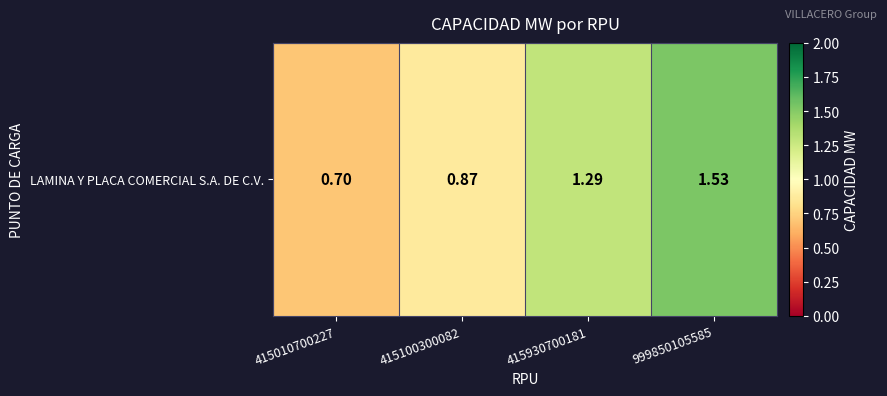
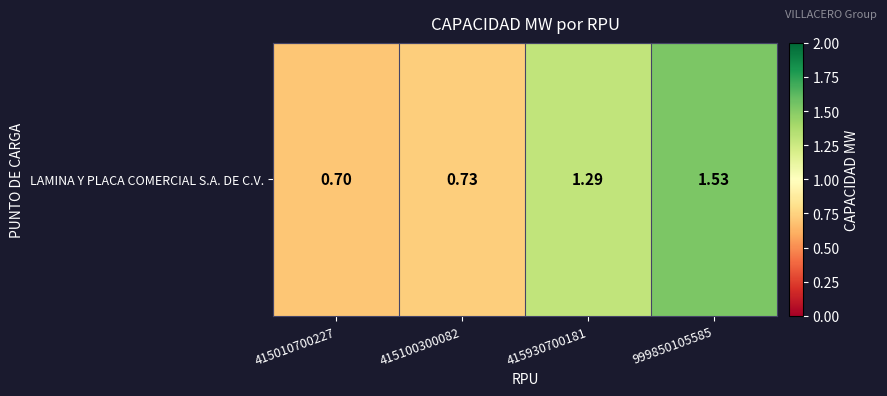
LAMINA Y PLACA COMERCIAL S.A. DE C.V., 415100300082: 0.87 -> 0.73
